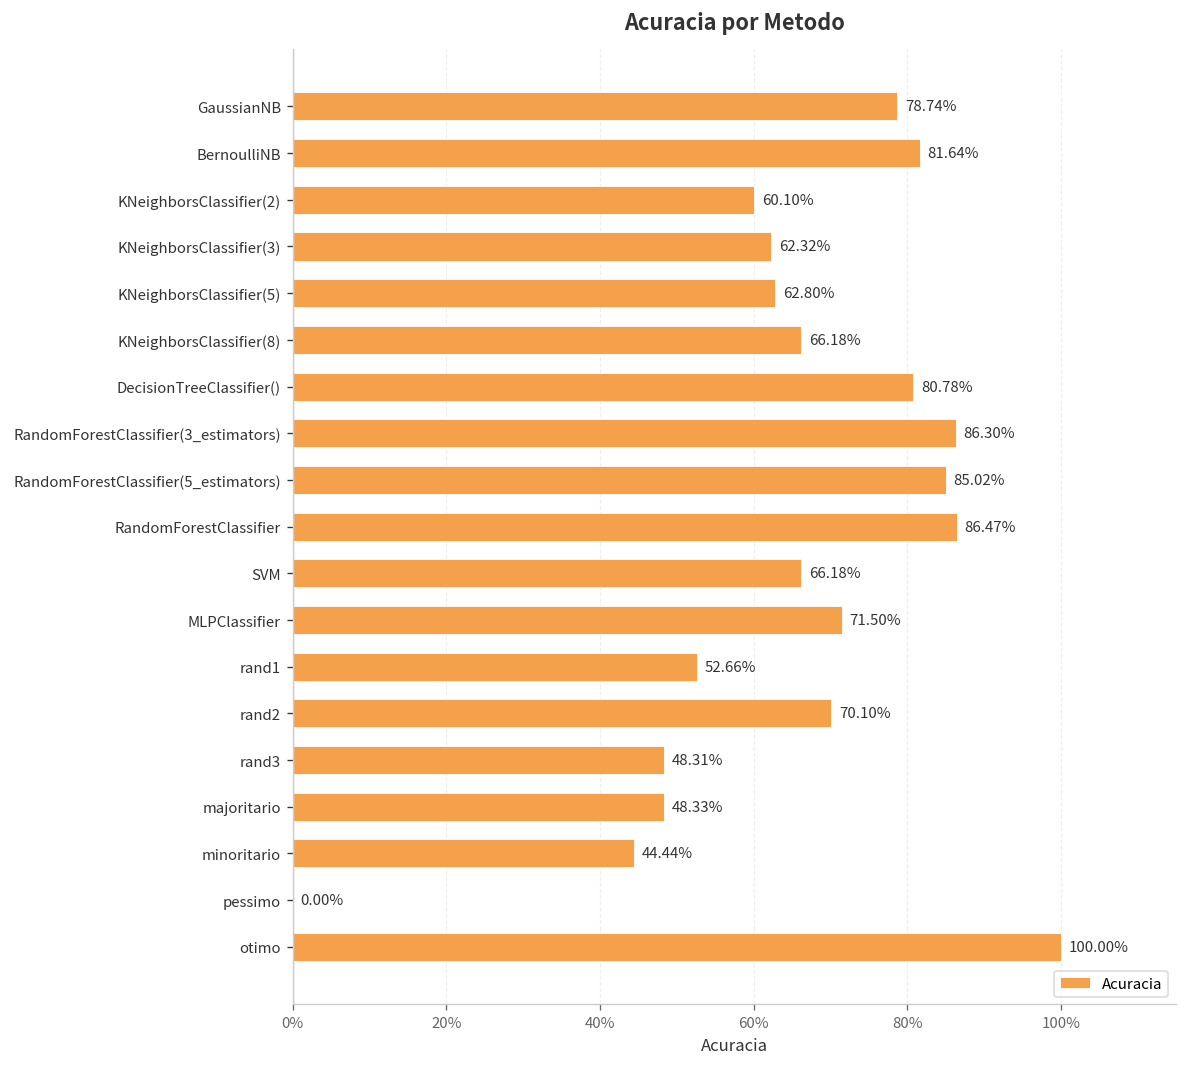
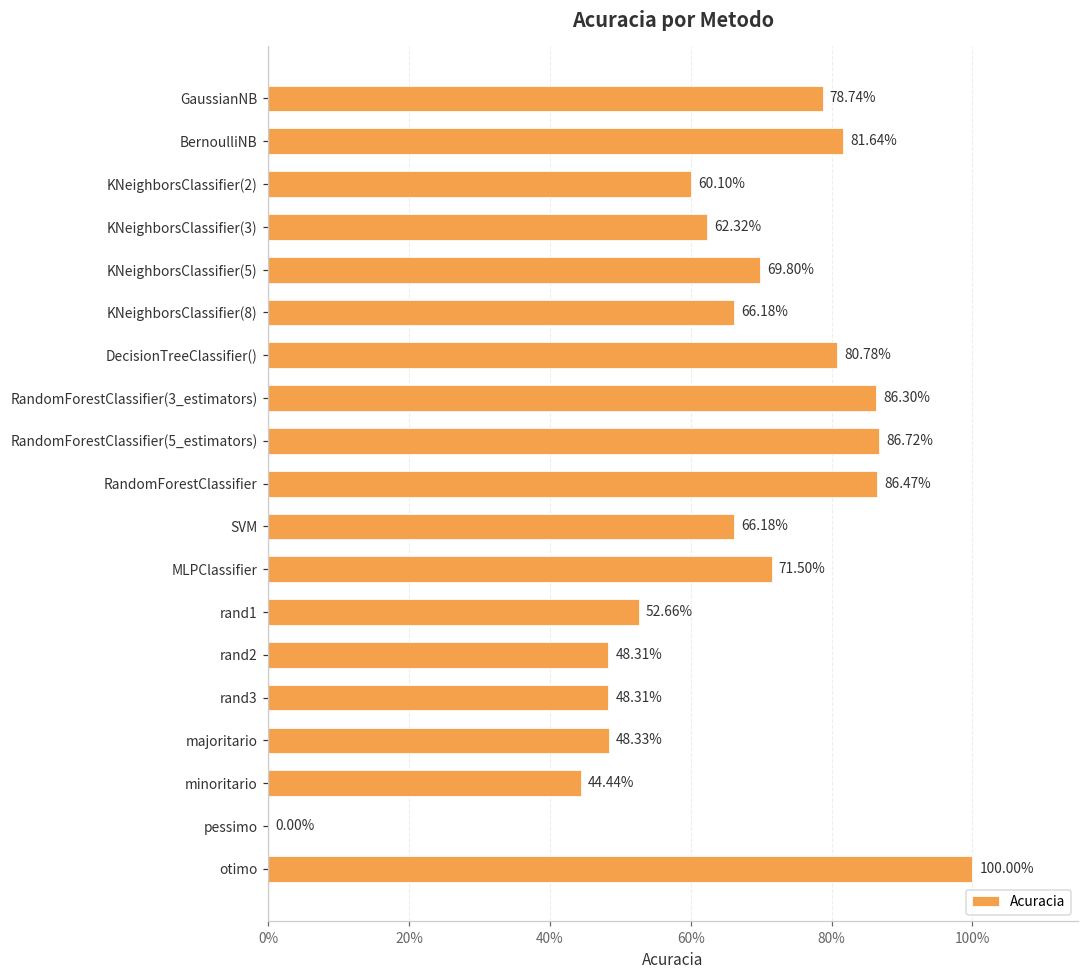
KNeighborsClassifier(5): 62.80% -> 69.80%
RandomForestClassifier(5_estimators): 85.02% -> 86.72%
rand2: 70.10% -> 48.31%
